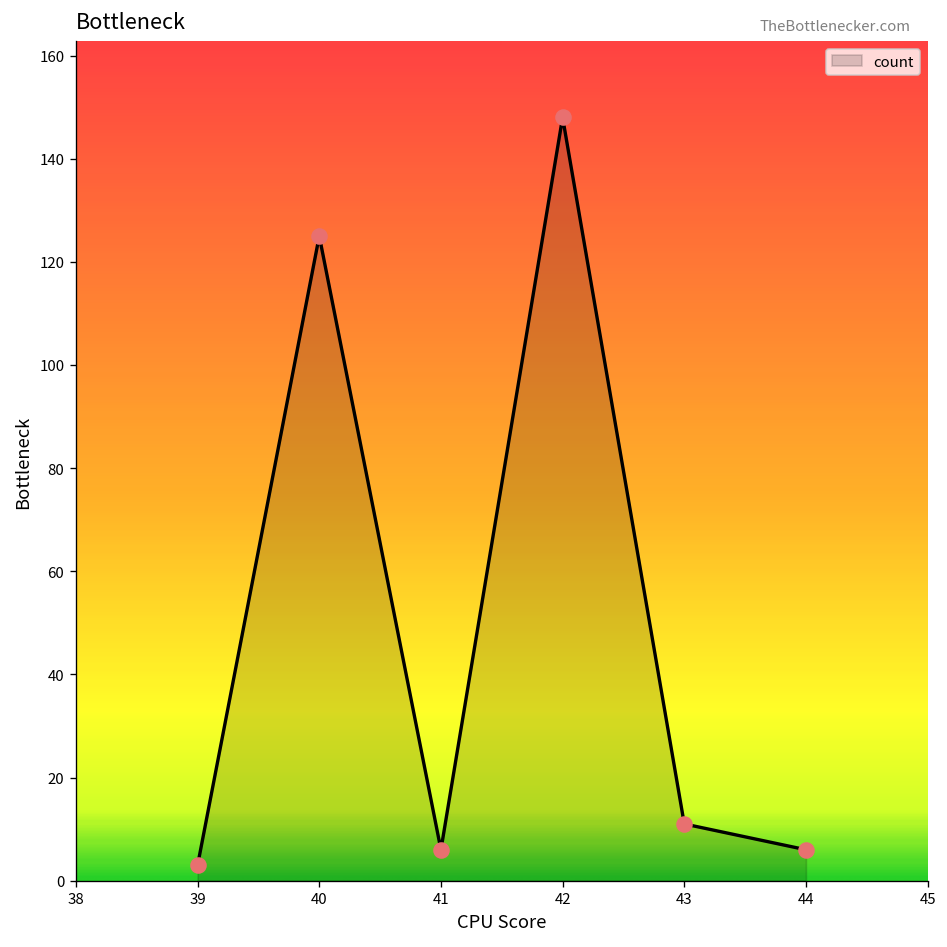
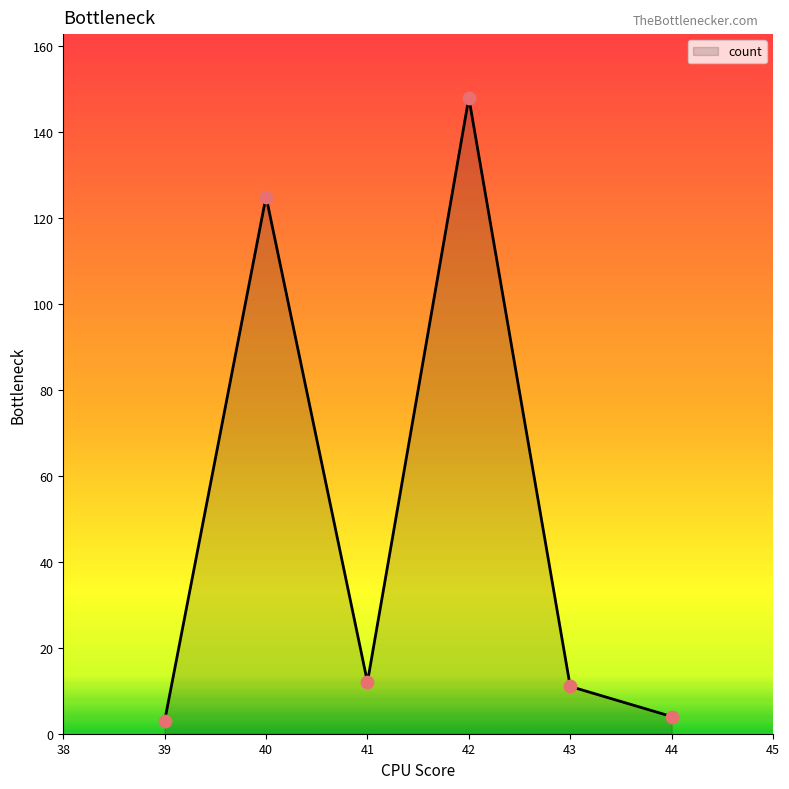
41: 6 -> 12
44: 6 -> 4
